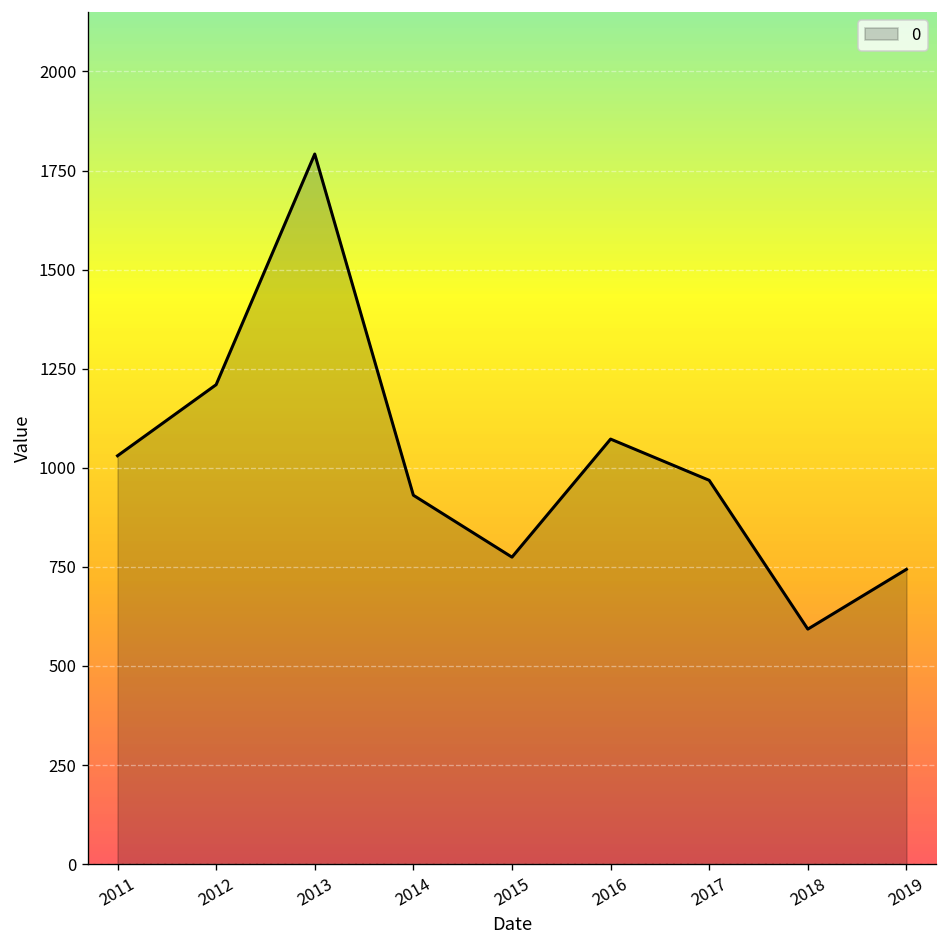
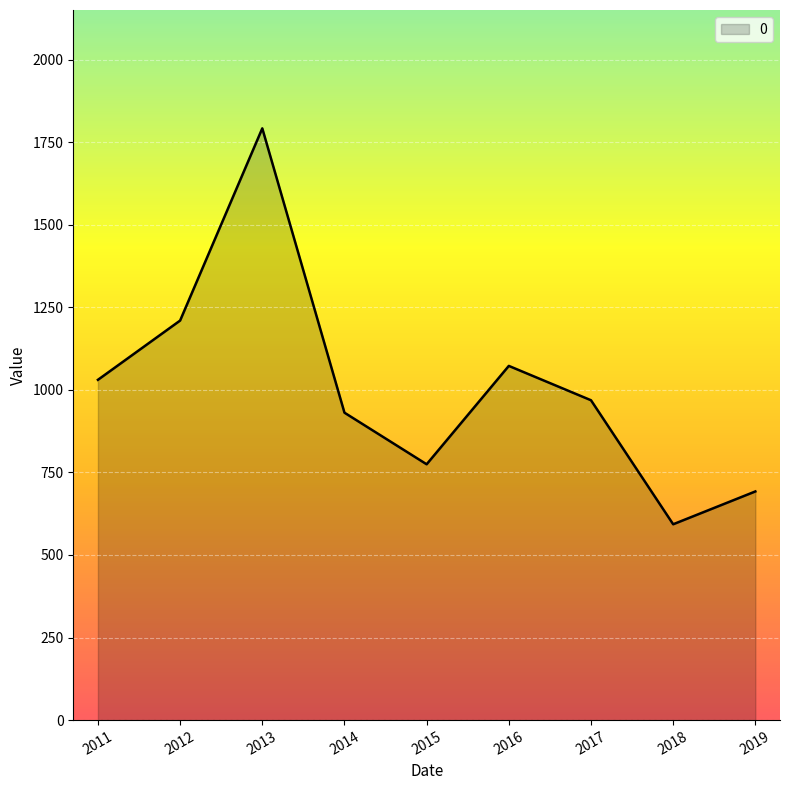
2019: 740 -> 690
